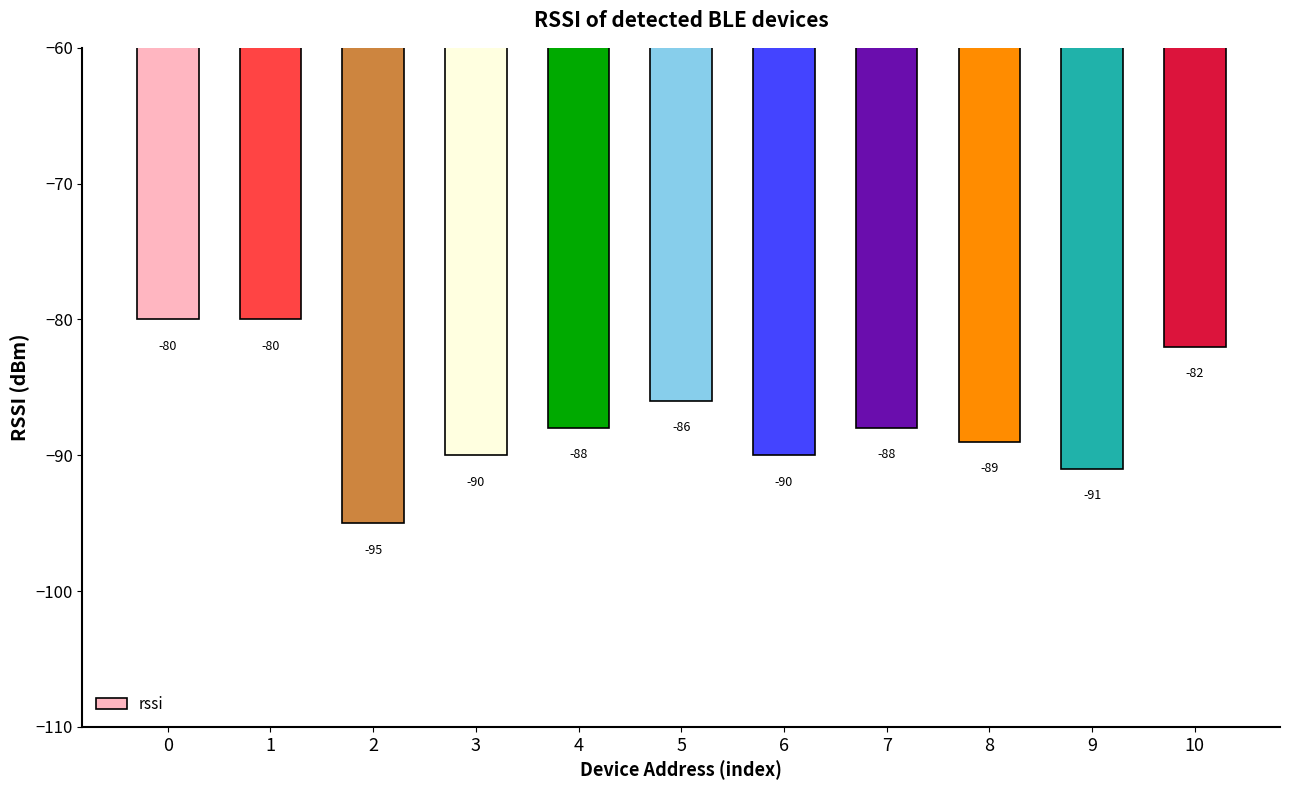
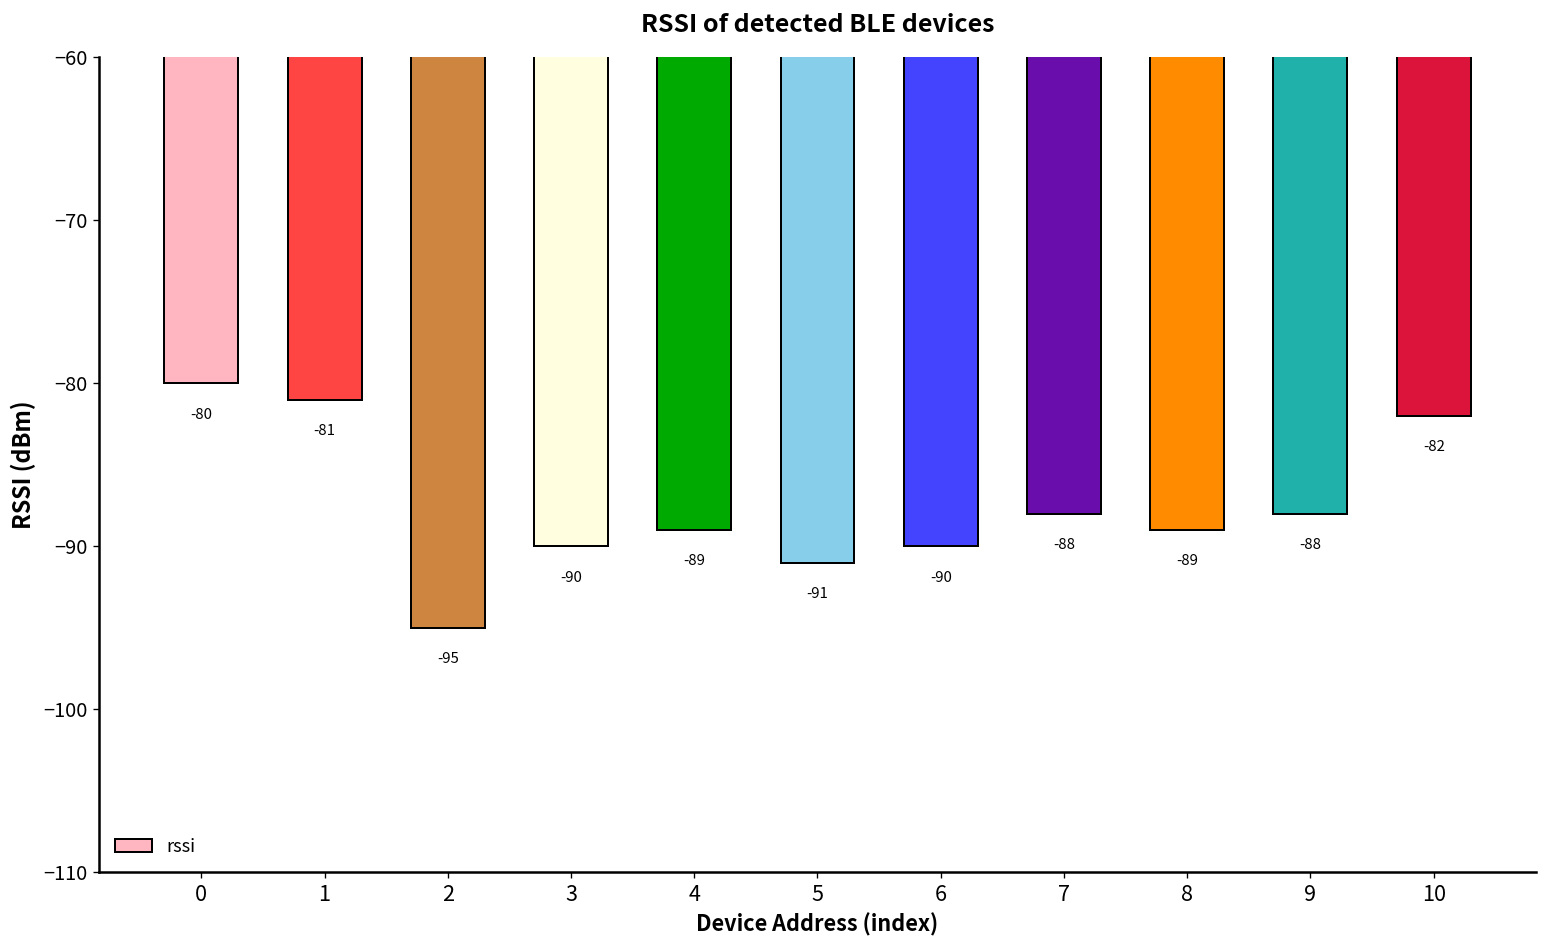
1: -80 -> -81
4: -88 -> -89
5: -86 -> -91
9: -91 -> -88
